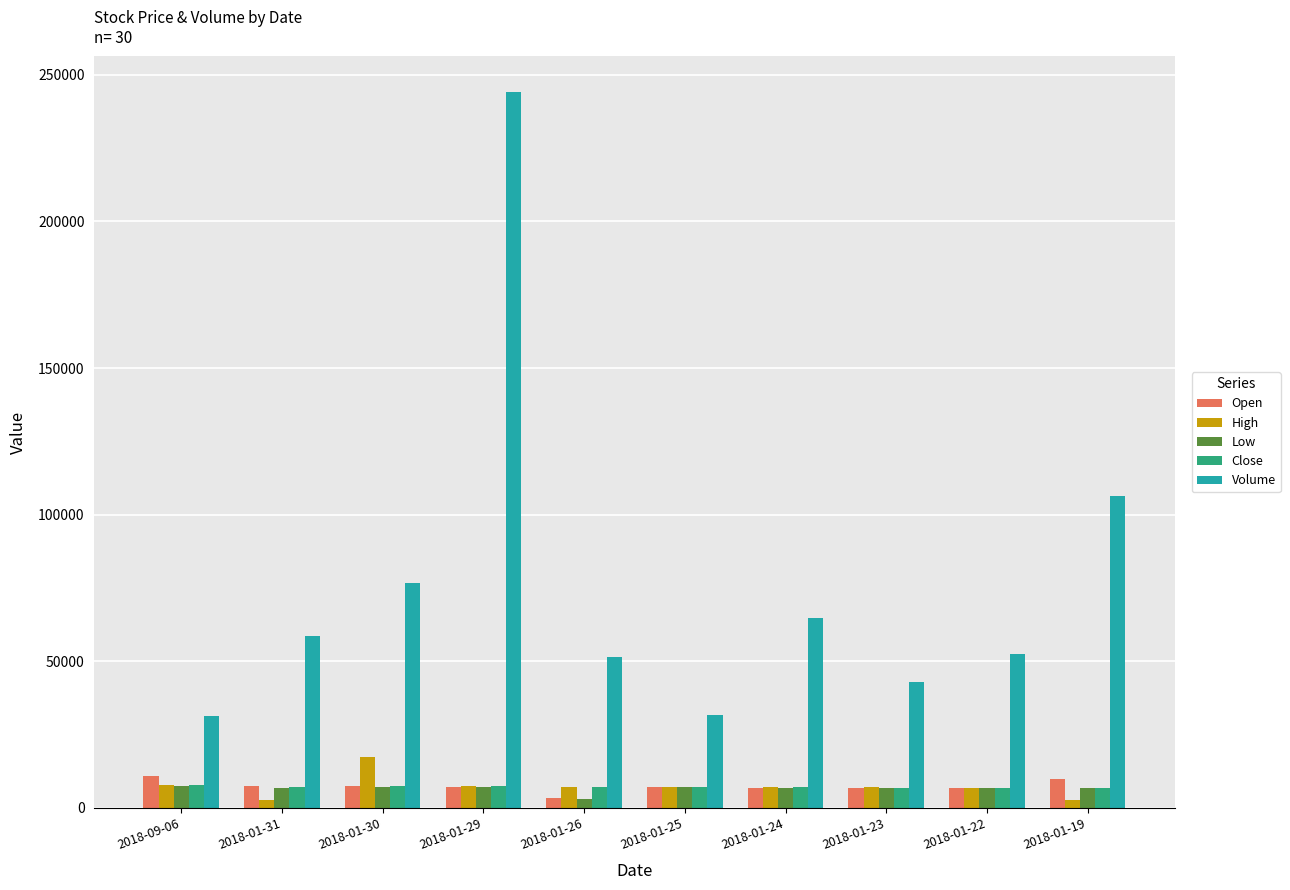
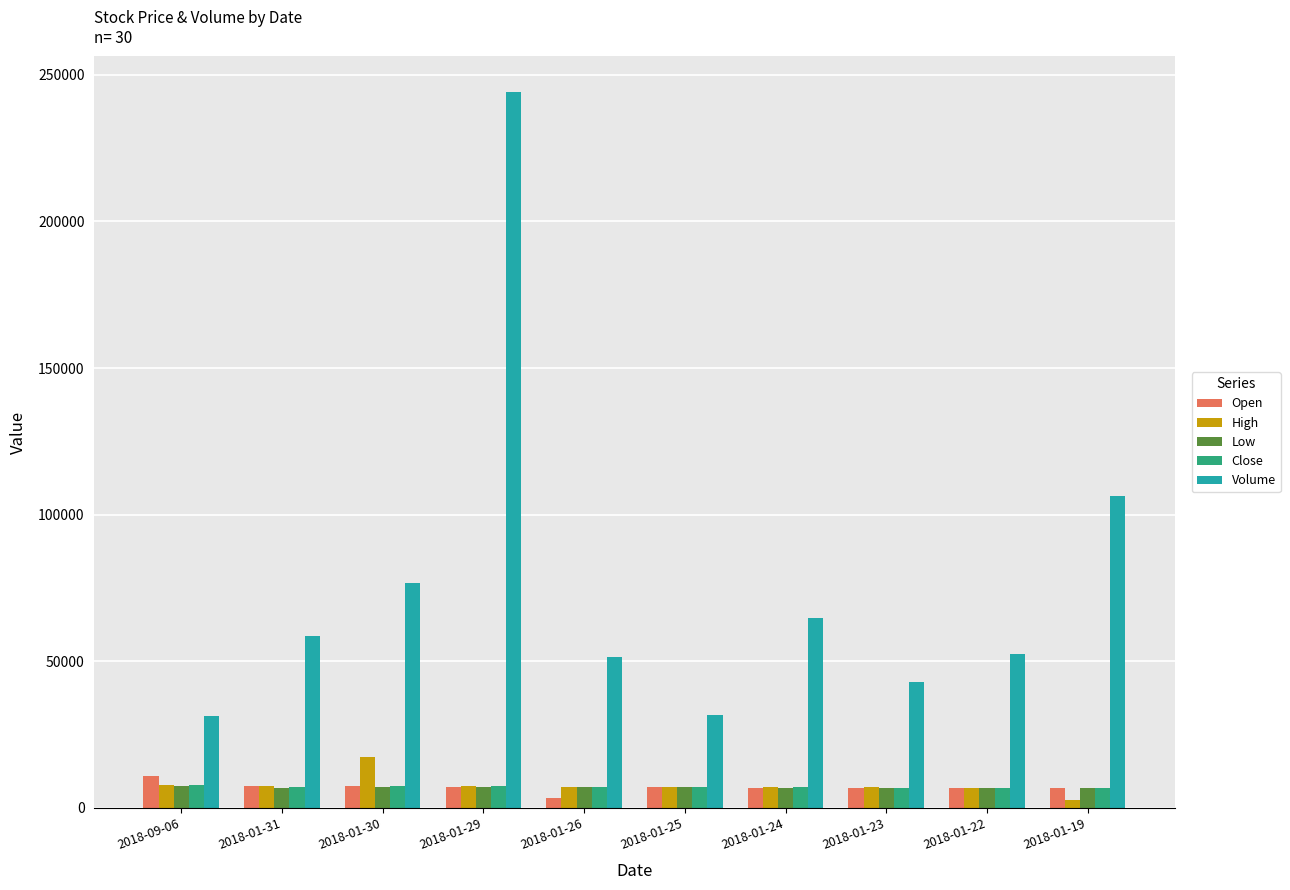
High, 2018-01-31: 3000 -> 7000
Low, 2018-01-26: 3000 -> 7000
Open, 2018-01-19: 10000 -> 7000
